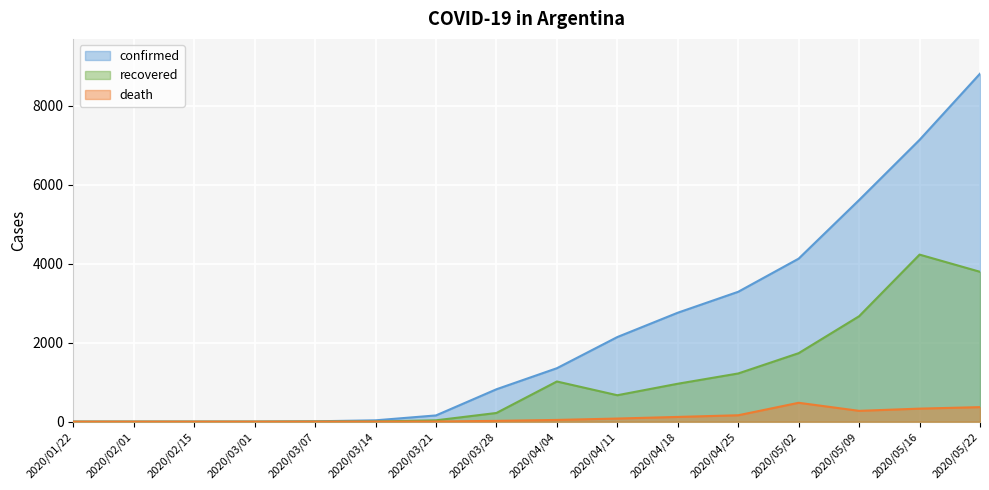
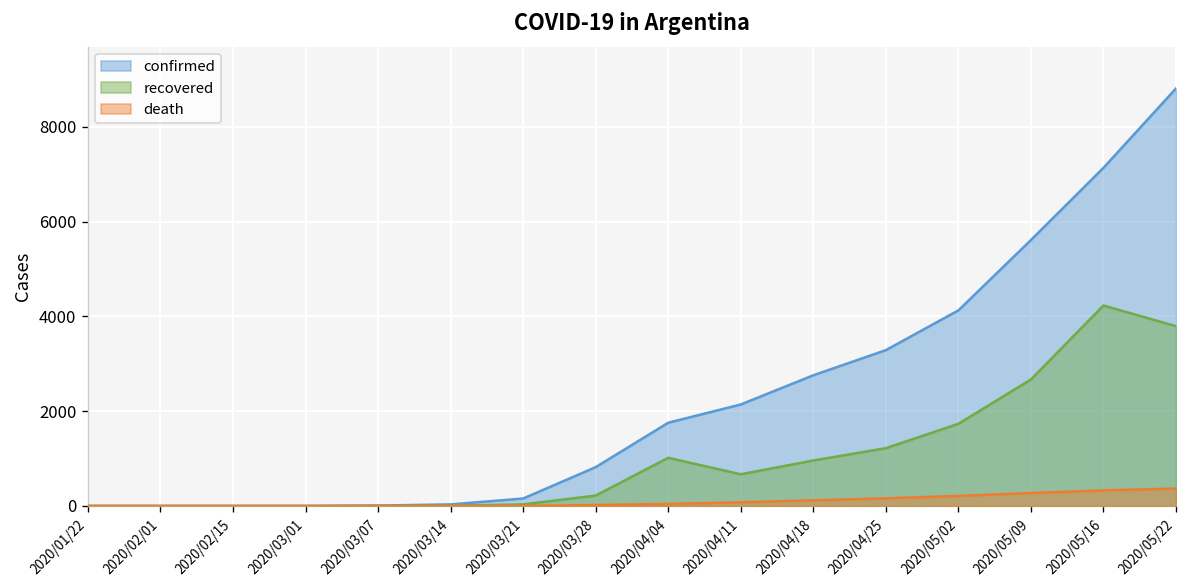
confirmed, 2020/04/04: 1400 -> 1800
death, 2020/05/02: 500 -> 200
